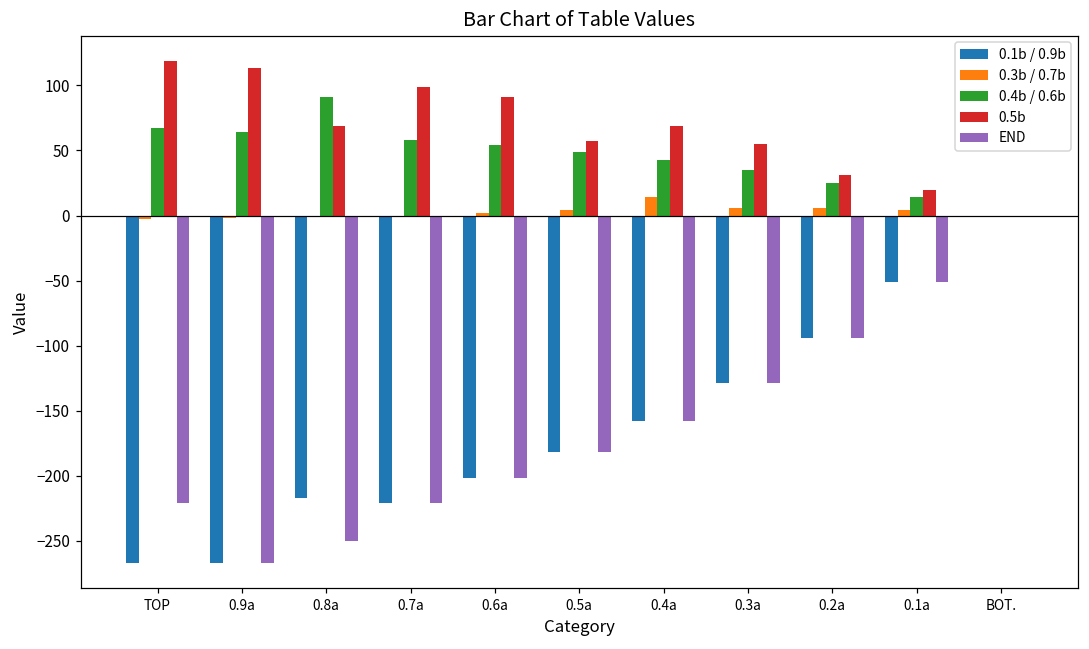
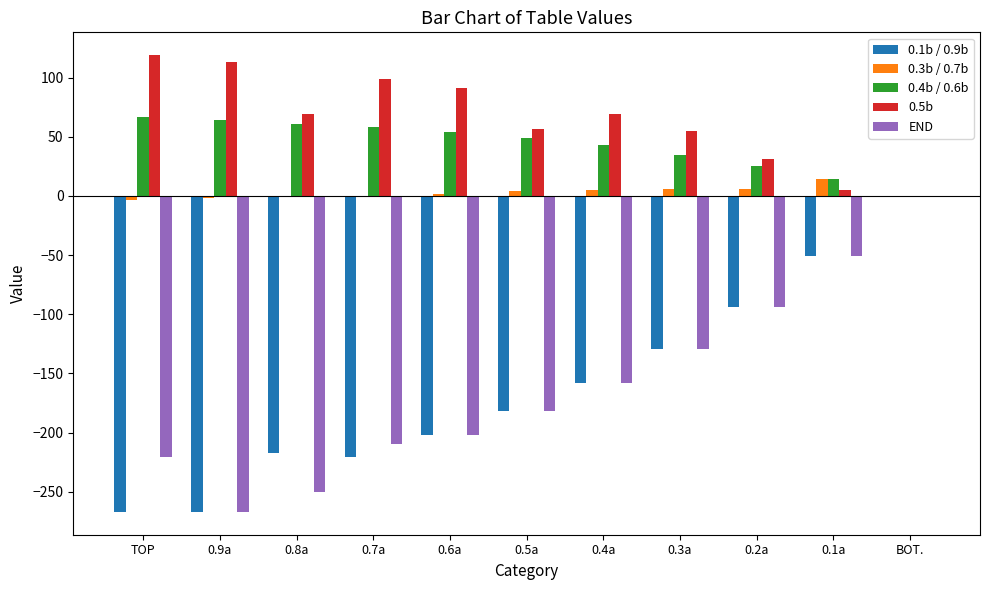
0.4b / 0.6b, 0.8a: 91 -> 61
END, 0.7a: -221 -> -210
0.3b / 0.7b, 0.4a: 14 -> 5
0.3b / 0.7b, 0.1a: 4 -> 14
0.5b, 0.1a: 20 -> 5
